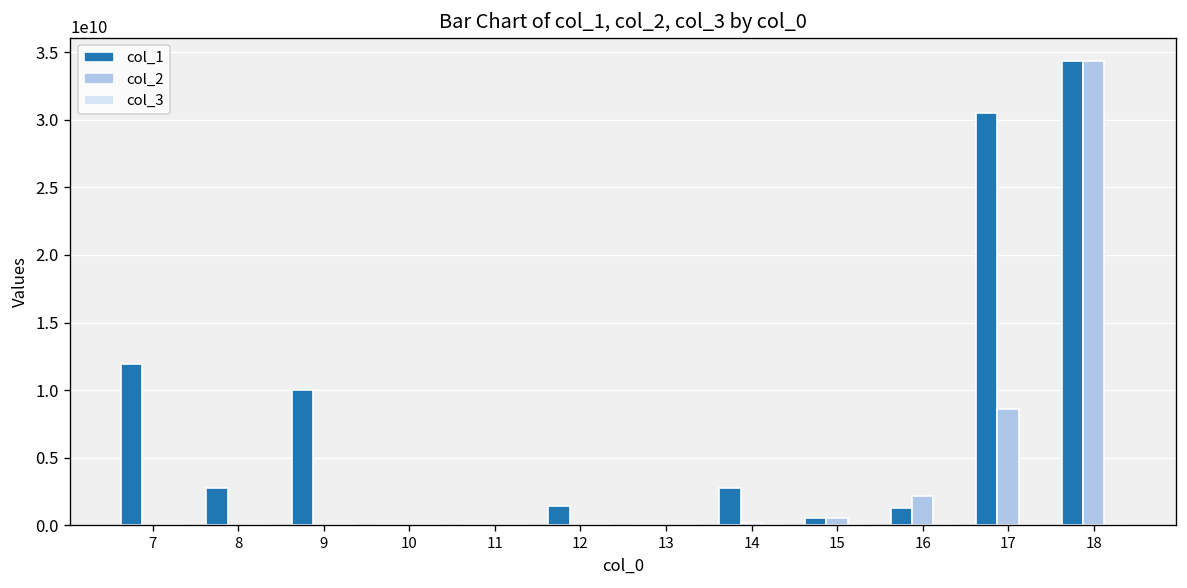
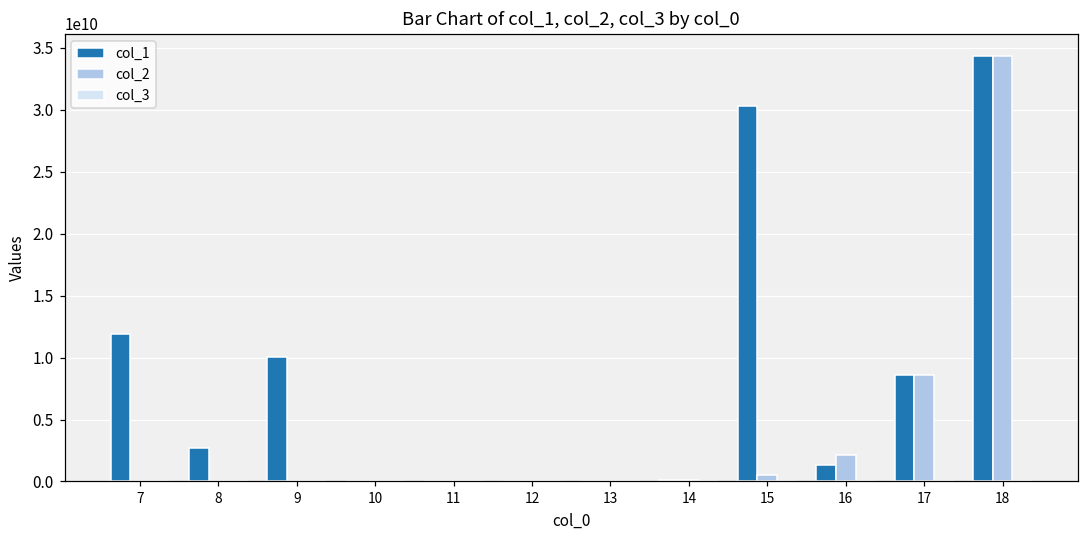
col_1, 12: 1400000000 -> 0
col_1, 14: 2800000000 -> 100000000
col_1, 15: 500000000 -> 30300000000
col_1, 17: 30500000000 -> 8600000000
